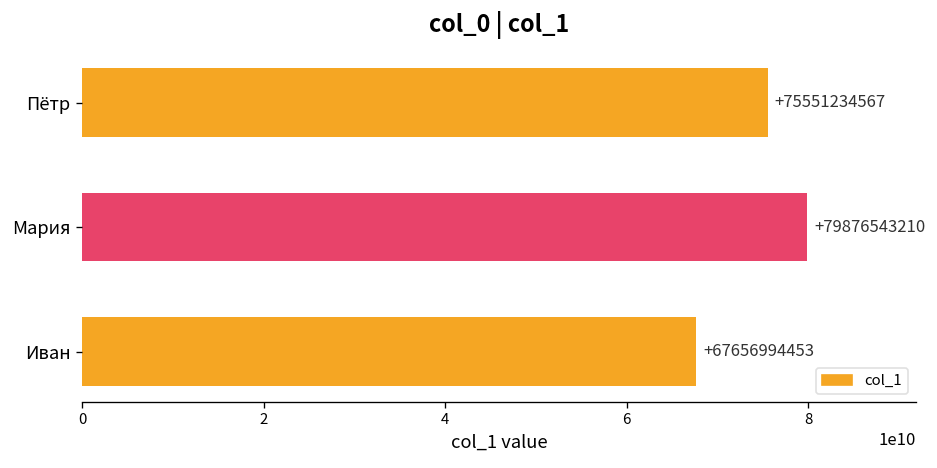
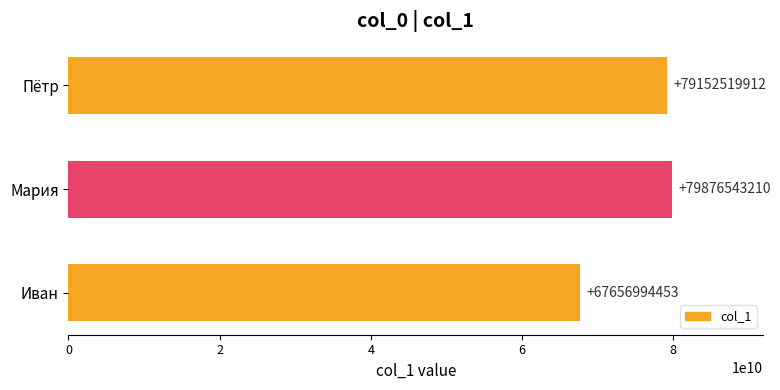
Пётр: +75551234567 -> +79152519912
